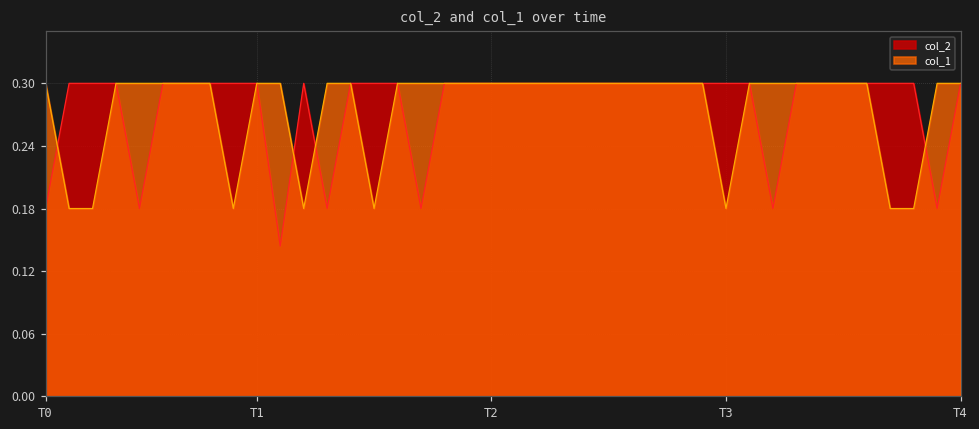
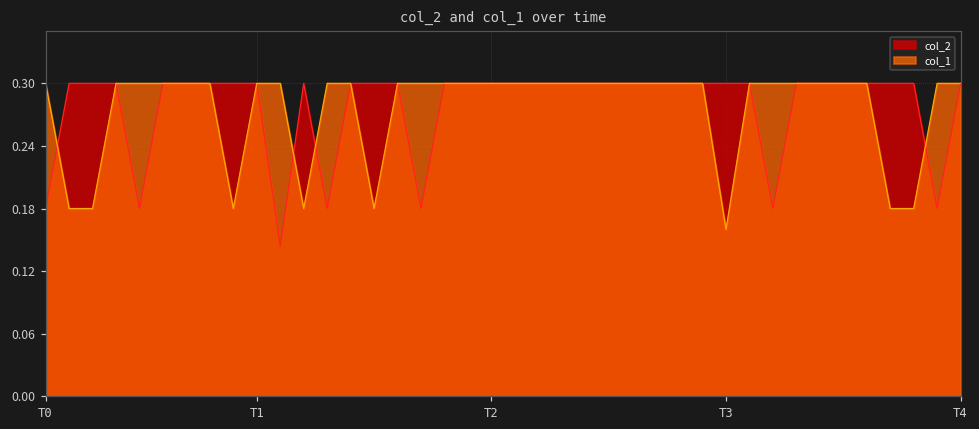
col_1, T3: 0.18 -> 0.16
